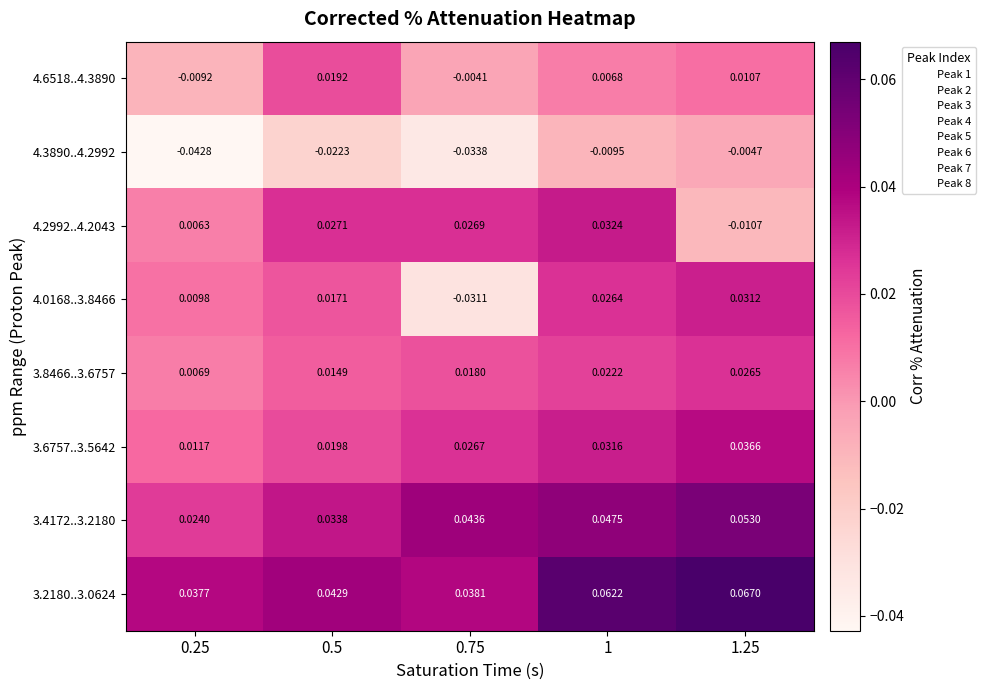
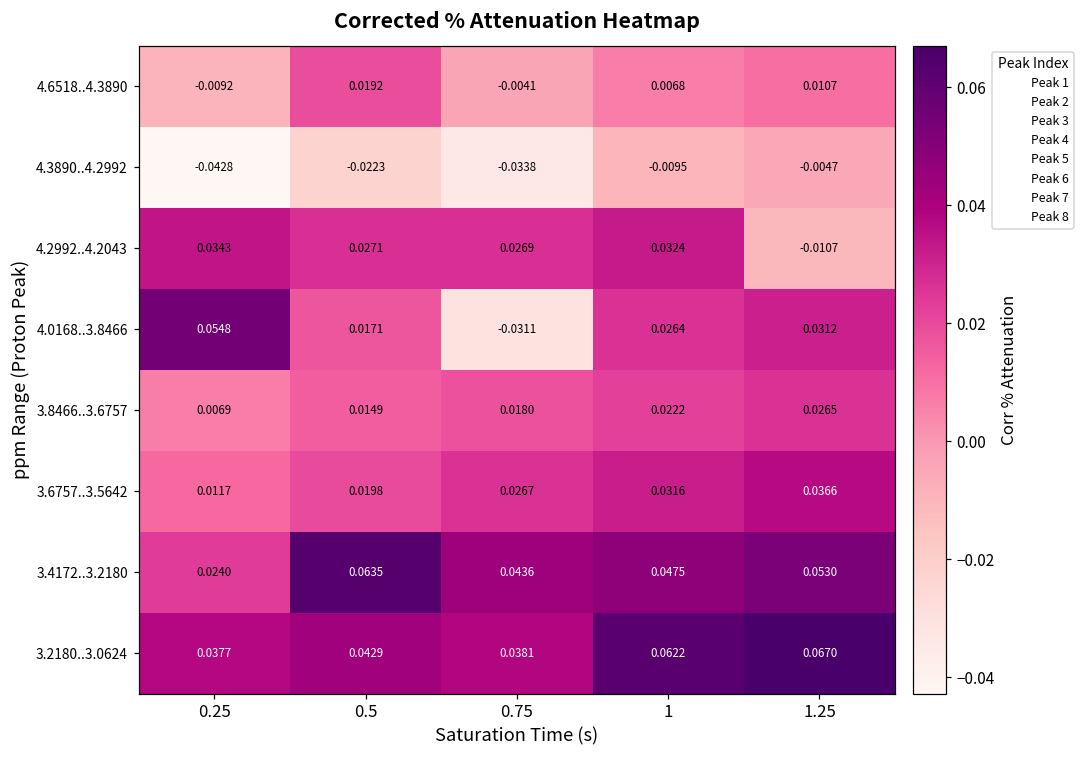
4.2992..4.2043, 0.25: 0.0063 -> 0.0343
4.0168..3.8466, 0.25: 0.0098 -> 0.0548
3.4172..3.2180, 0.5: 0.0338 -> 0.0635
